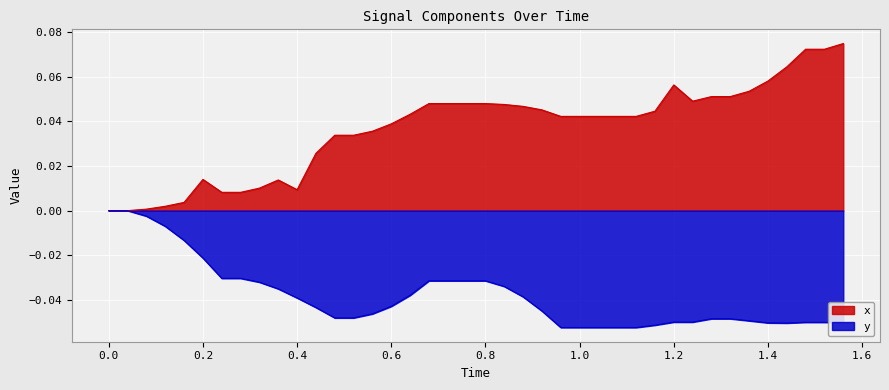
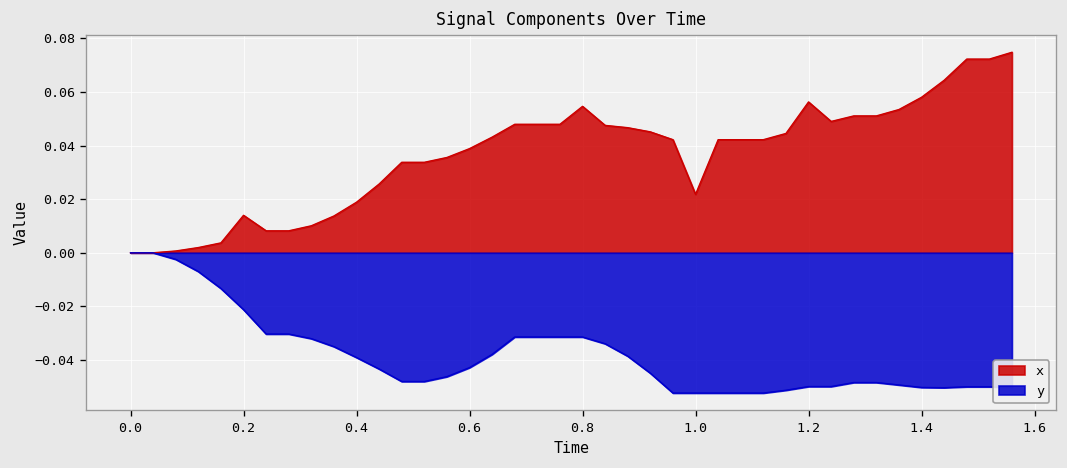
x, 0.4: 0.009 -> 0.019
x, 0.8: 0.048 -> 0.055
x, 1.0: 0.042 -> 0.022
